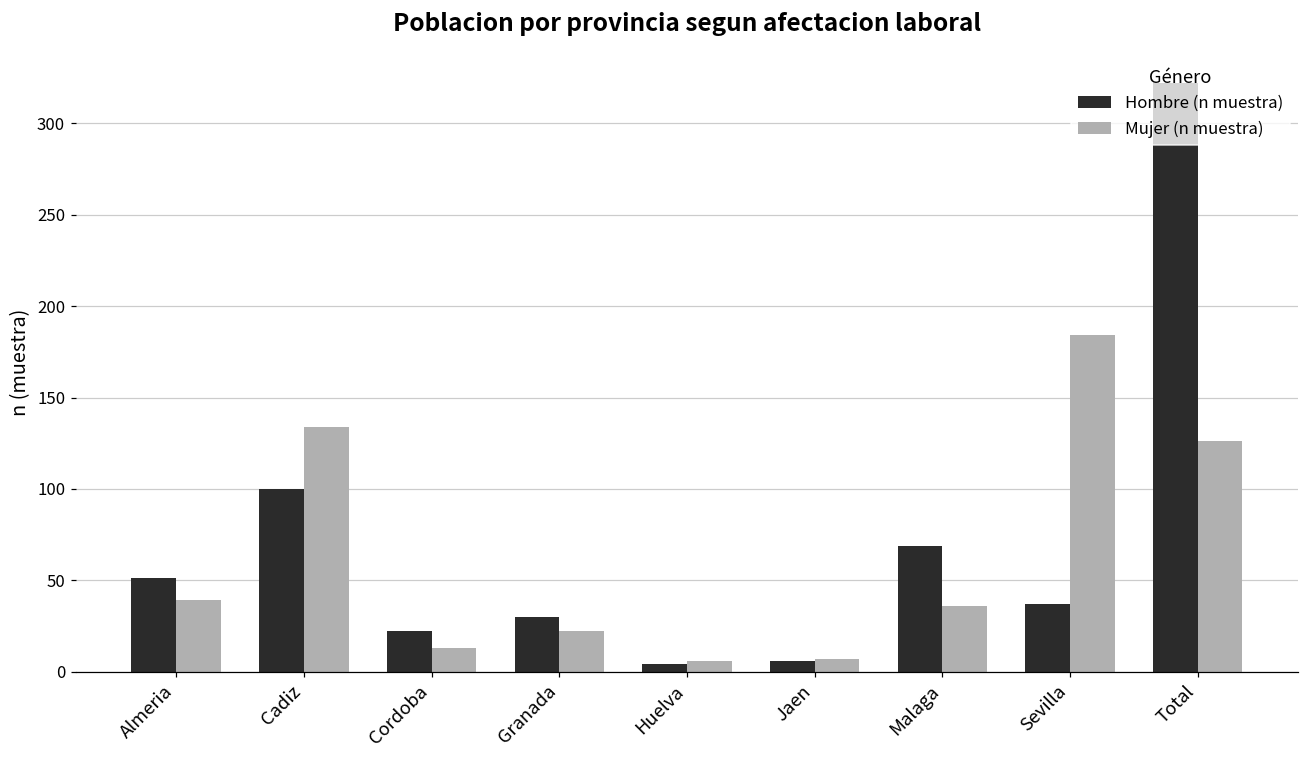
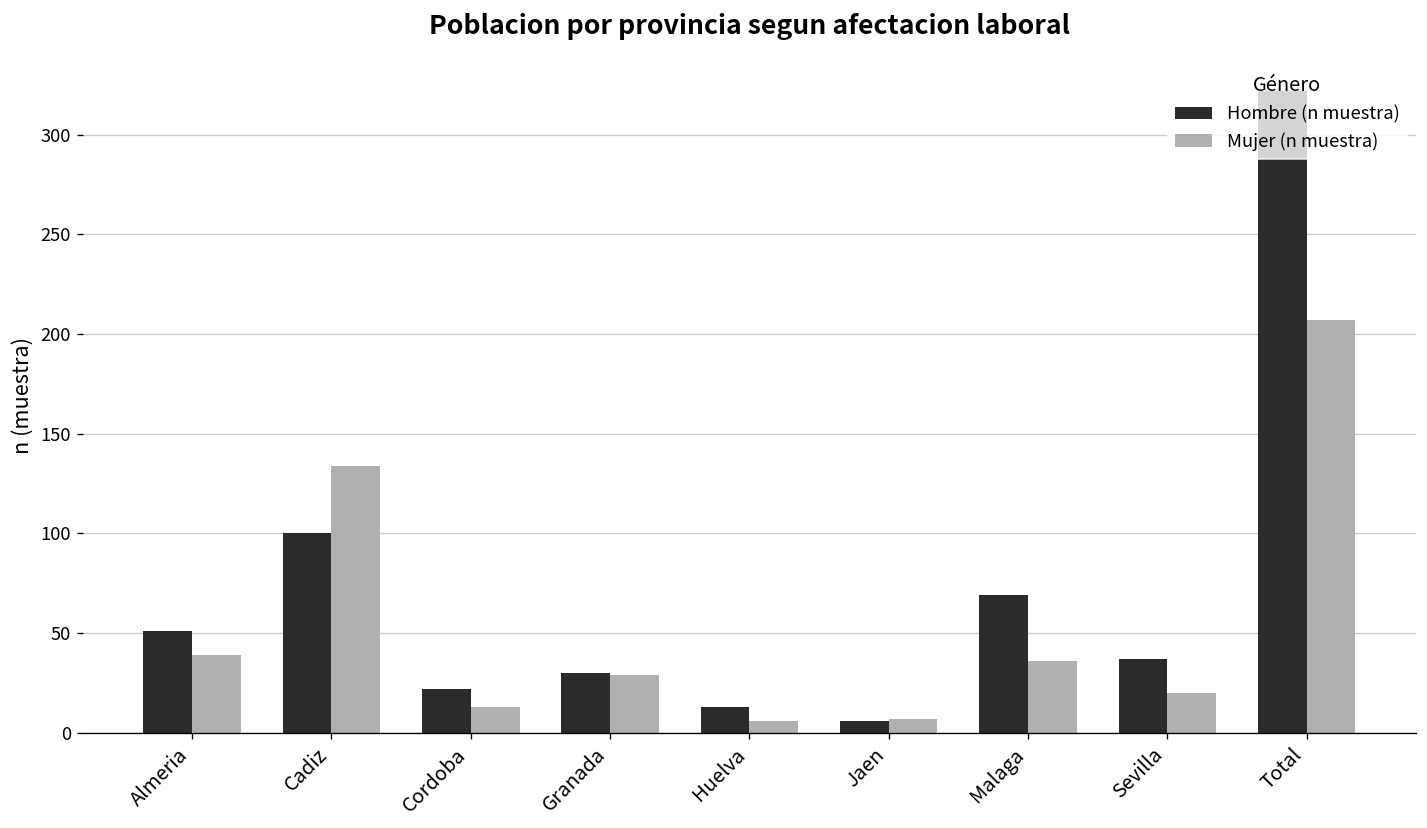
Mujer (n muestra), Granada: 22 -> 29
Hombre (n muestra), Huelva: 4 -> 13
Mujer (n muestra), Sevilla: 184 -> 20
Mujer (n muestra), Total: 126 -> 207
